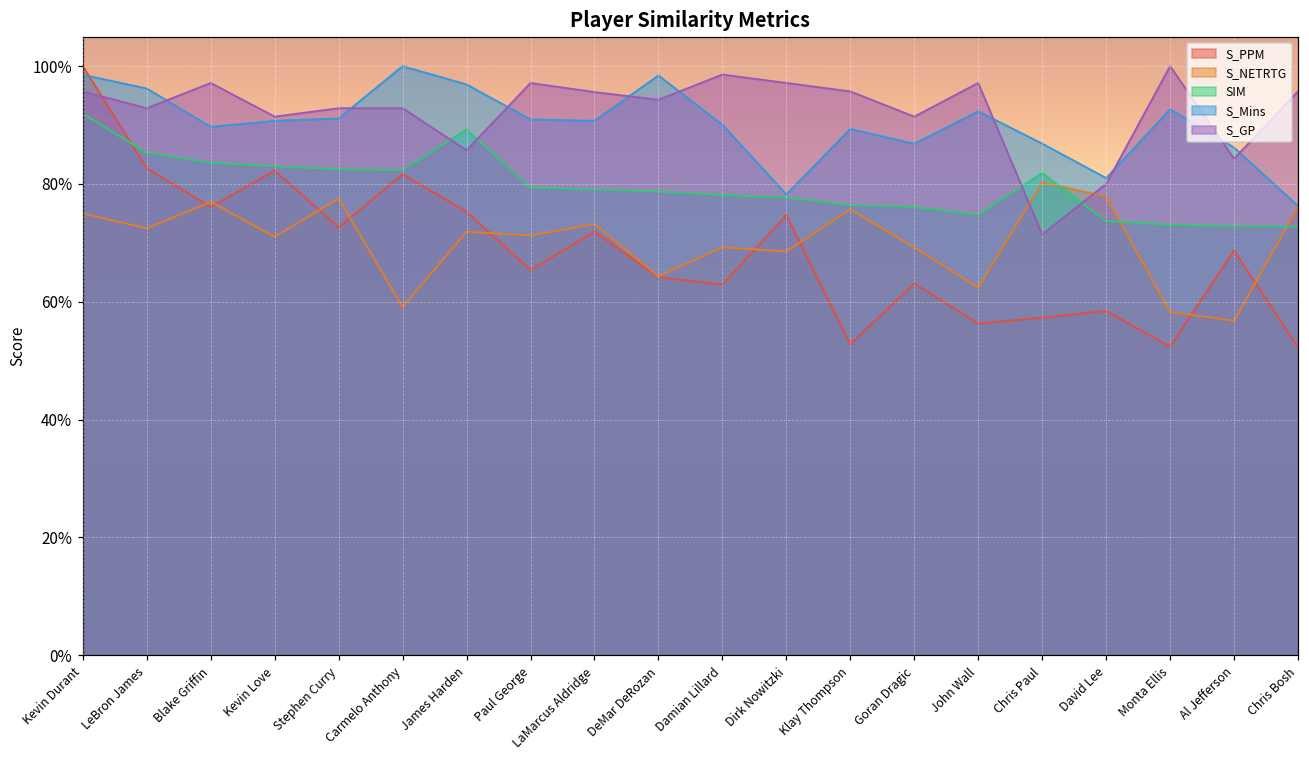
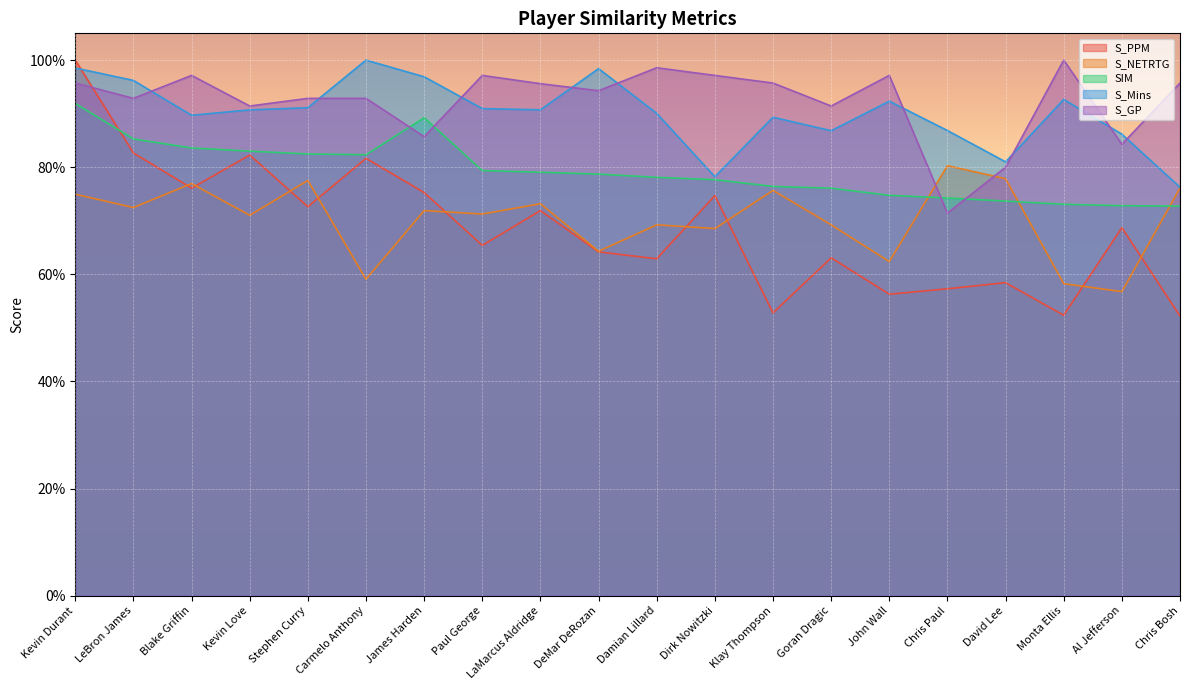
SIM, Chris Paul: 82% -> 74%
